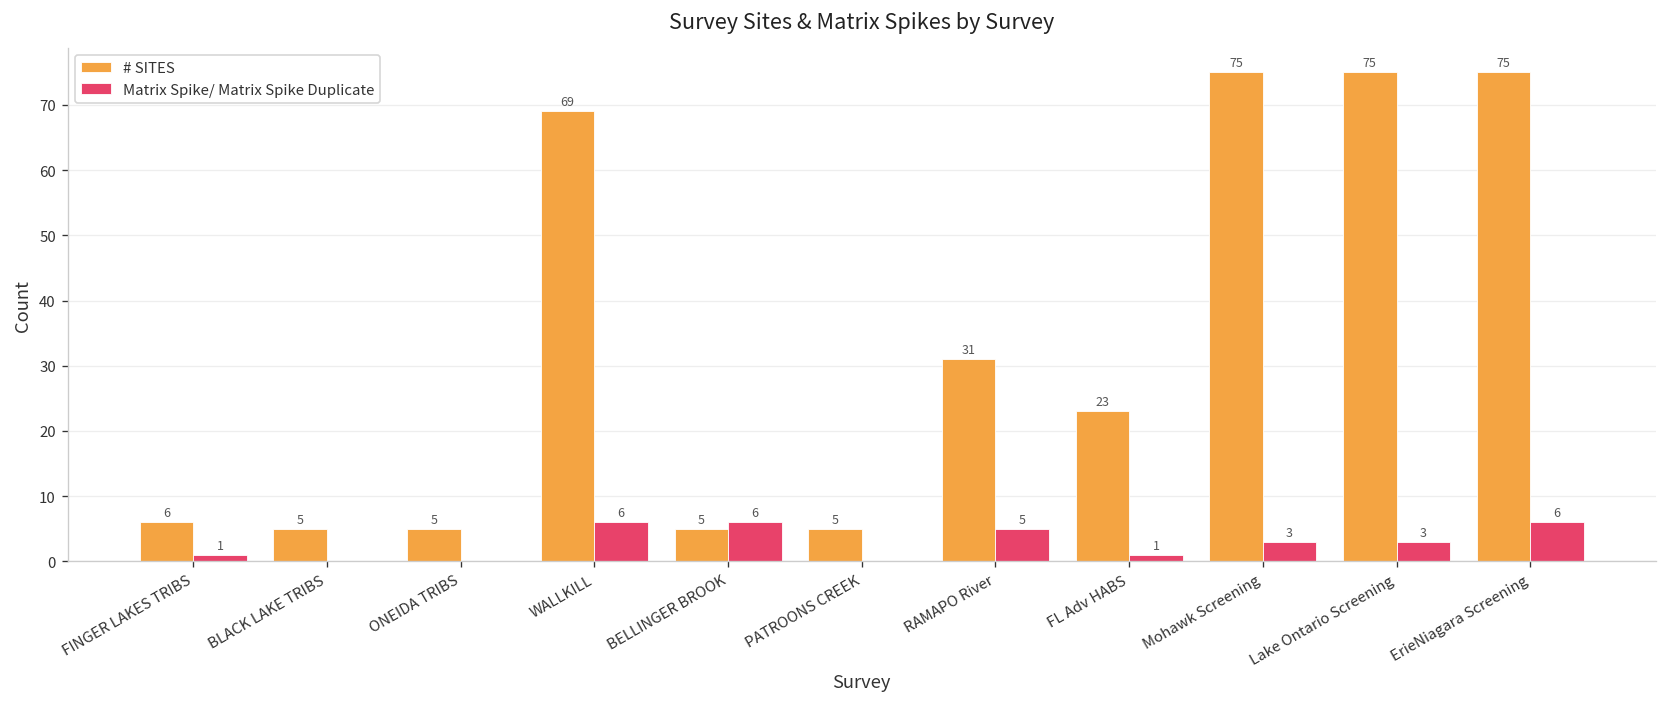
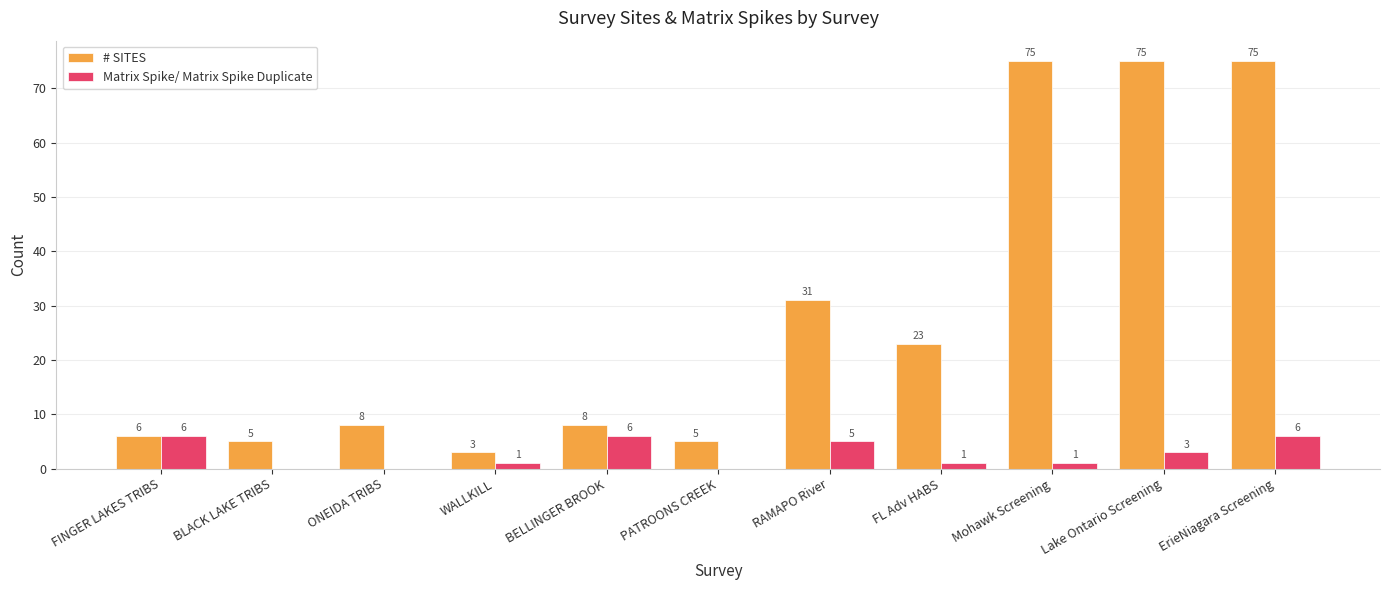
Matrix Spike/ Matrix Spike Duplicate, FINGER LAKES TRIBS: 1 -> 6
# SITES, ONEIDA TRIBS: 5 -> 8
# SITES, WALLKILL: 69 -> 3
Matrix Spike/ Matrix Spike Duplicate, WALLKILL: 6 -> 1
# SITES, BELLINGER BROOK: 5 -> 8
Matrix Spike/ Matrix Spike Duplicate, Mohawk Screening: 3 -> 1
